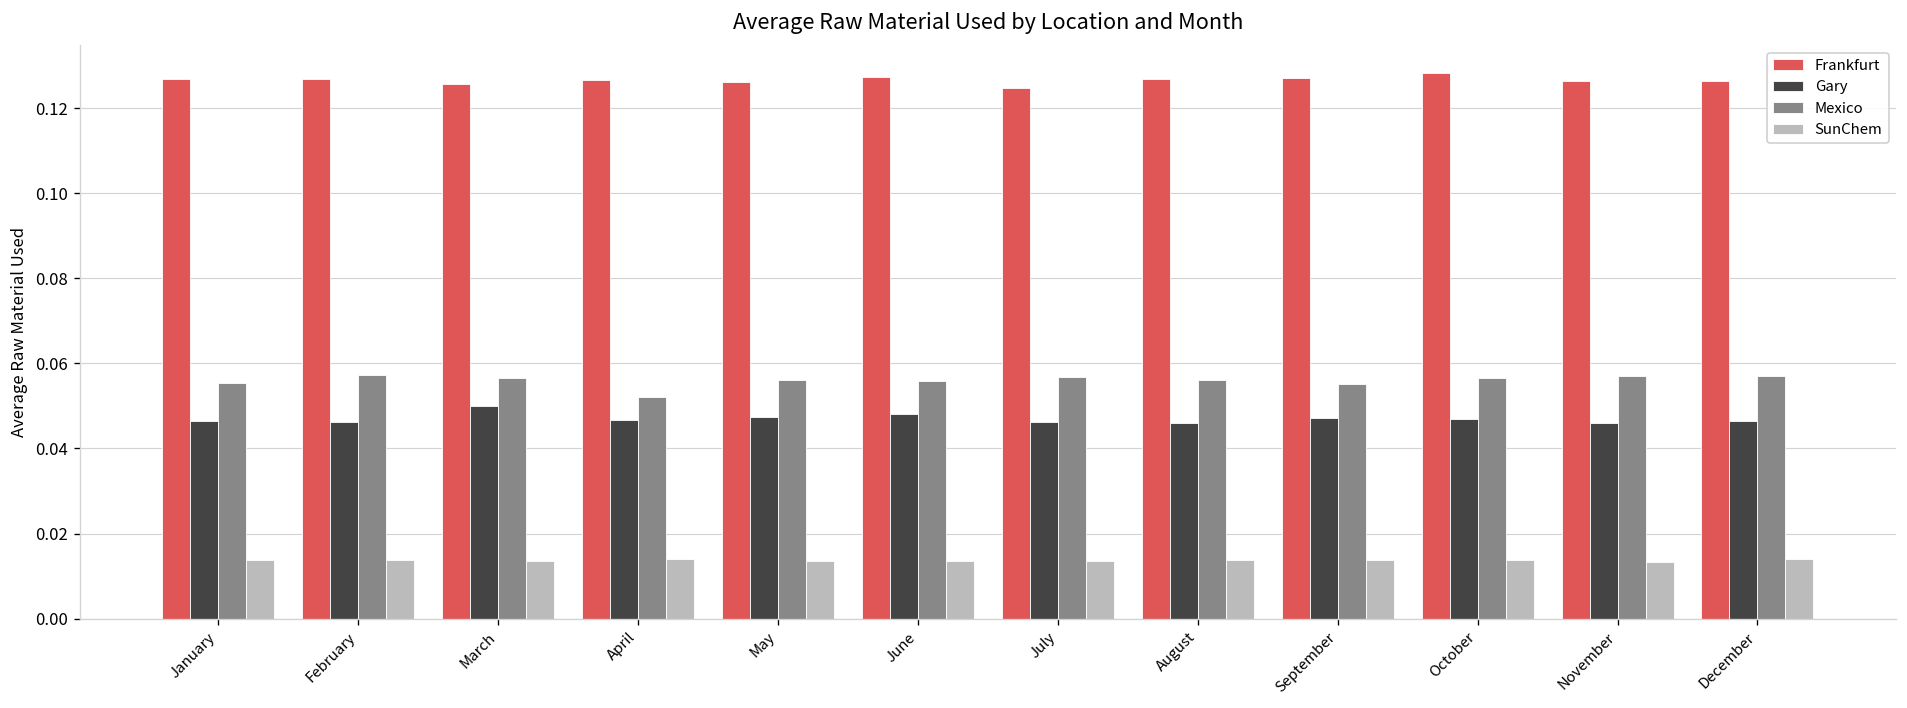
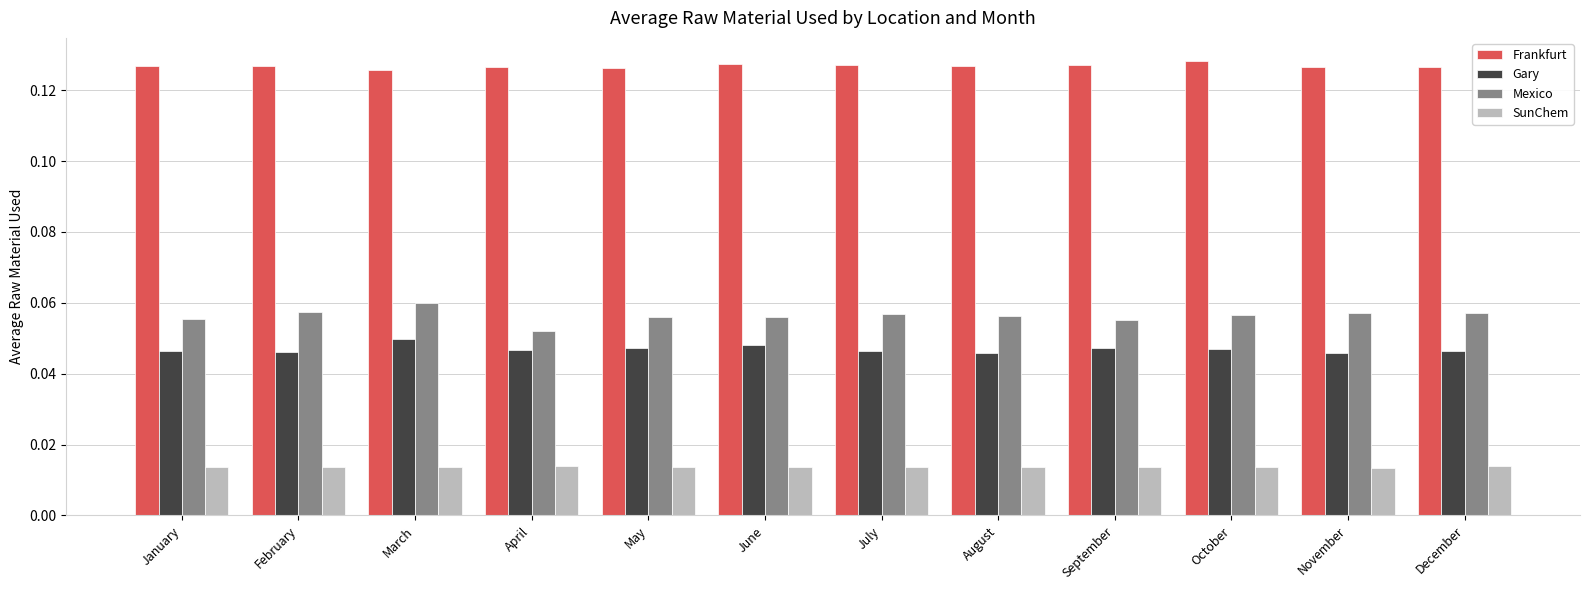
Mexico, March: 0.057 -> 0.060
Frankfurt, July: 0.125 -> 0.127
